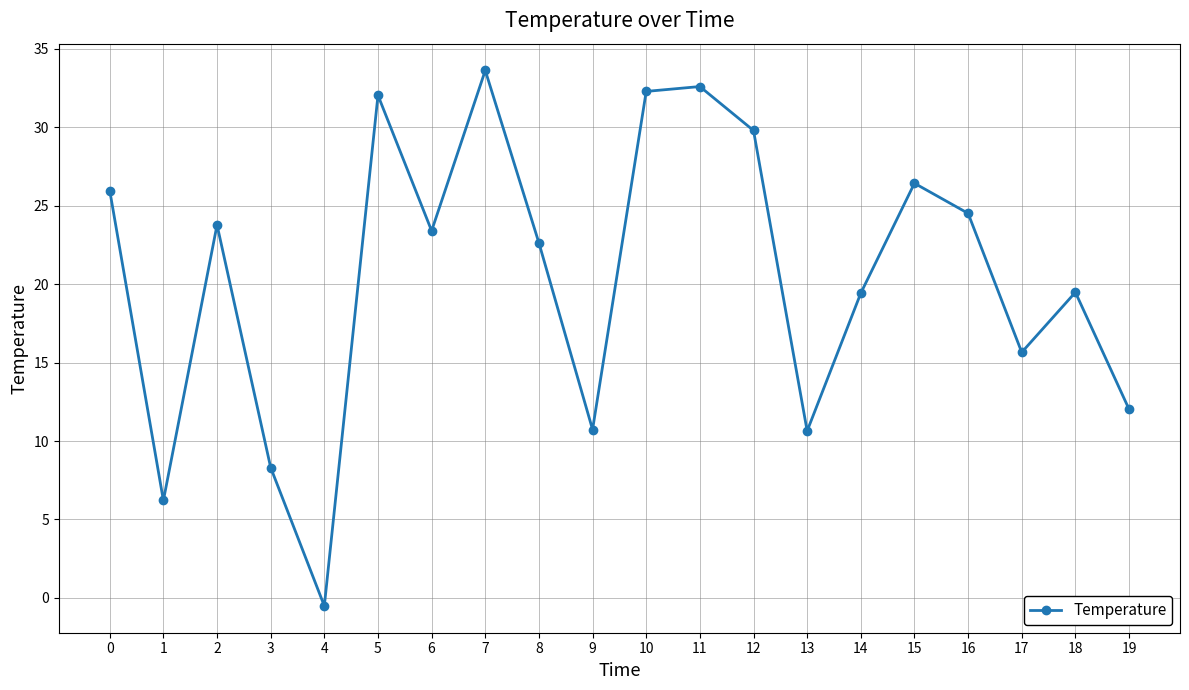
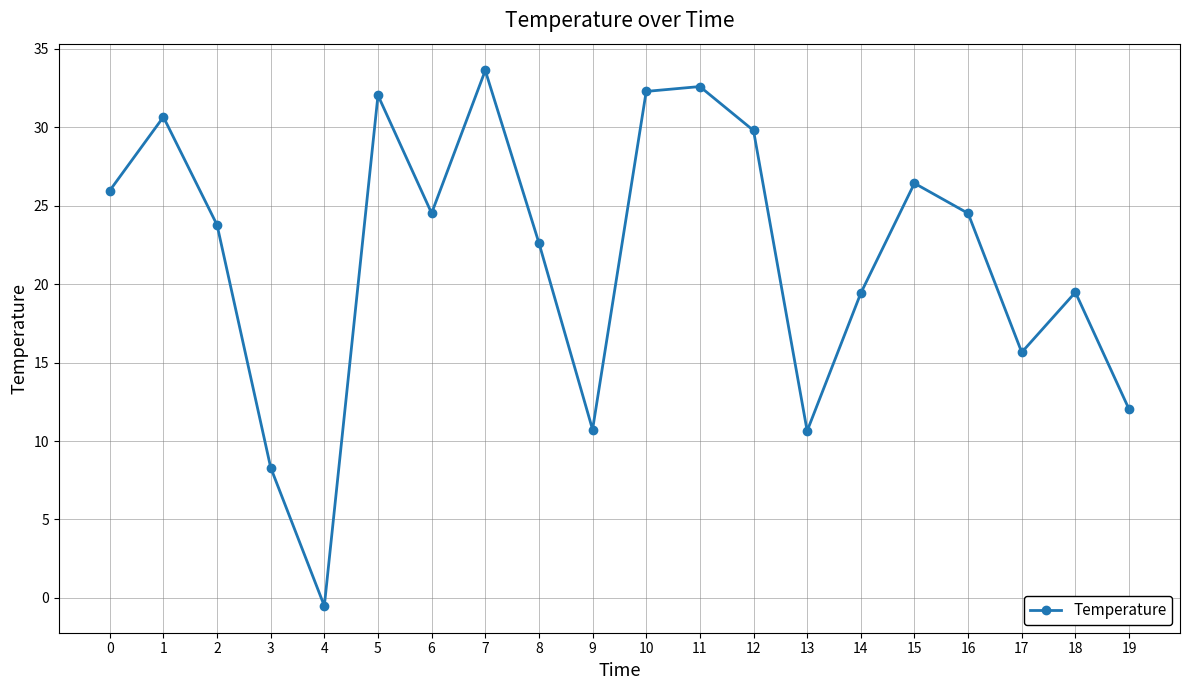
1: 6.2 -> 30.7
6: 23.4 -> 24.5
